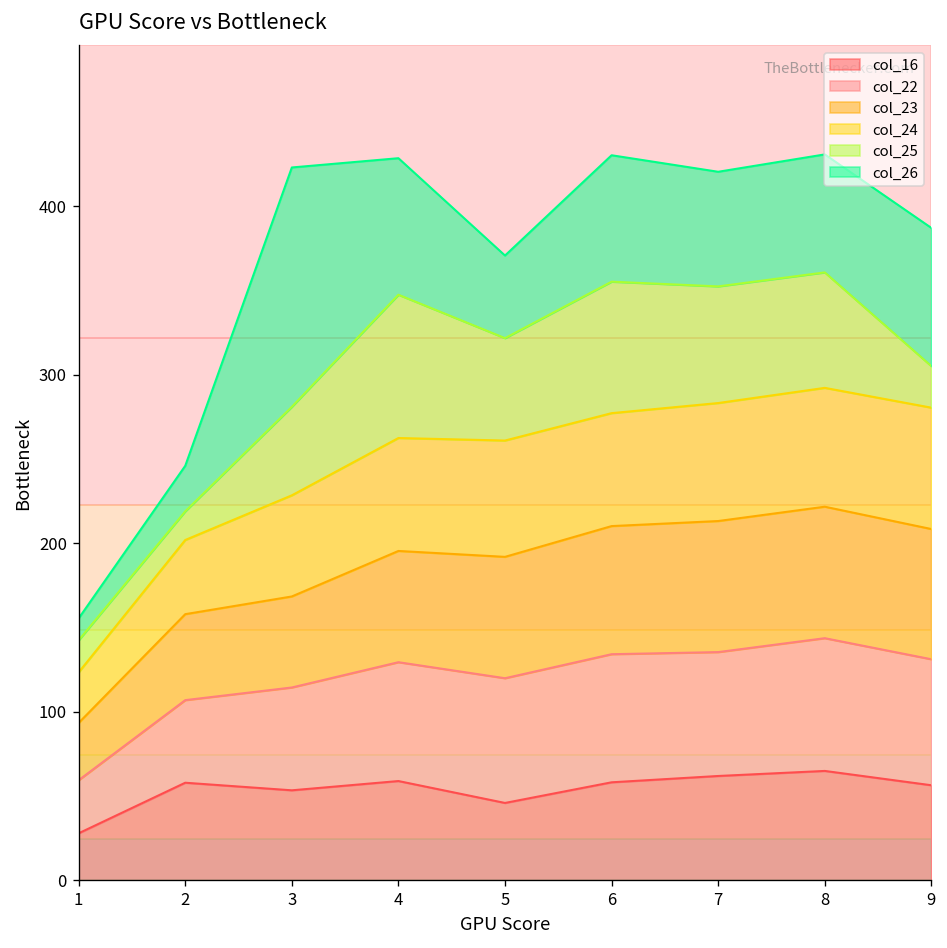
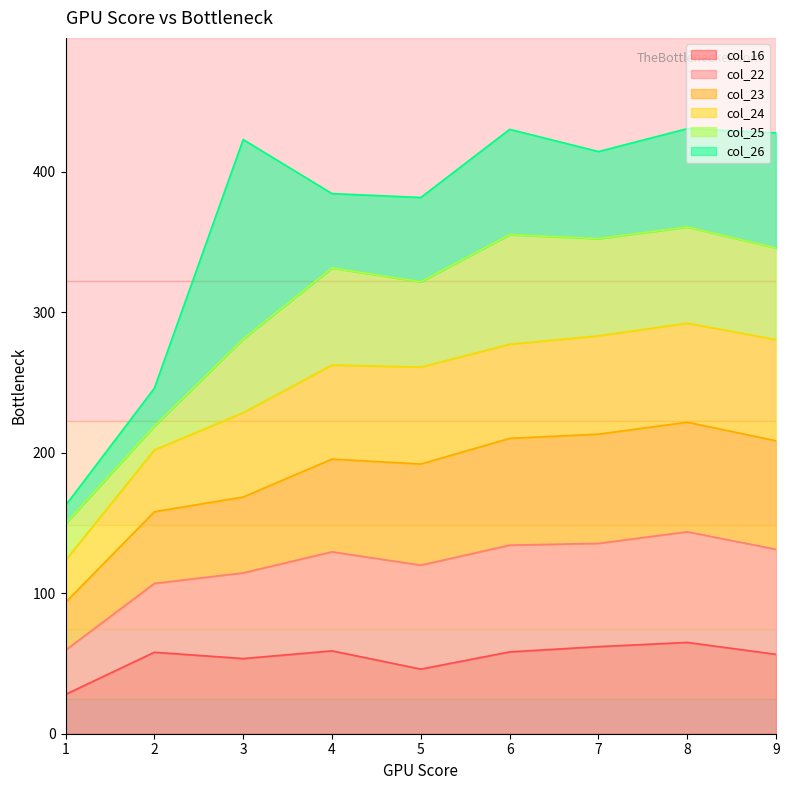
col_25, 1: 19 -> 26
col_25, 4: 85 -> 69
col_26, 4: 81 -> 53
col_26, 5: 49 -> 60
col_26, 7: 68 -> 62
col_25, 9: 25 -> 65
